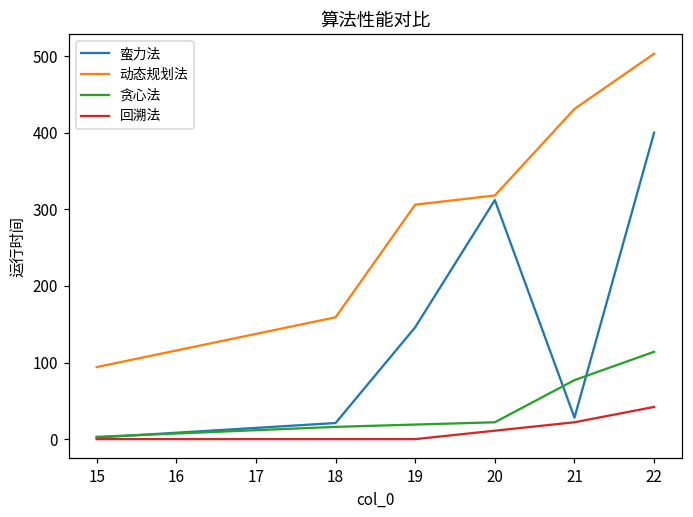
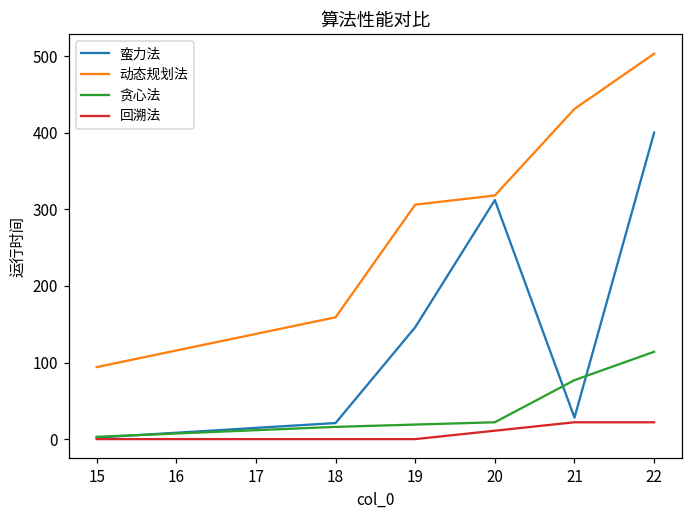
回溯法, 22: 40 -> 20
